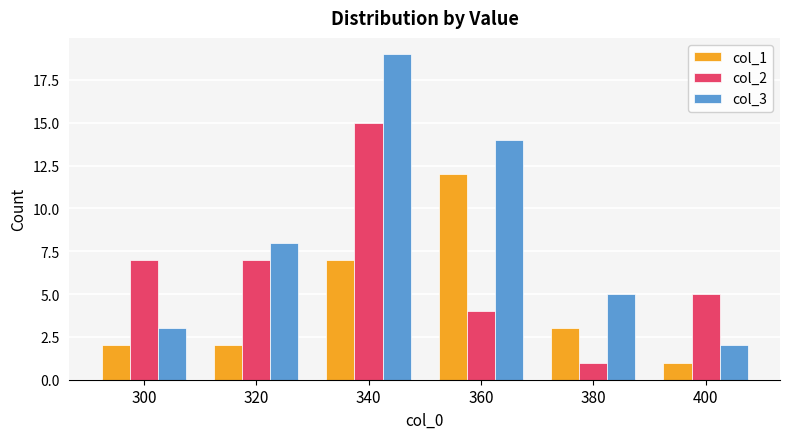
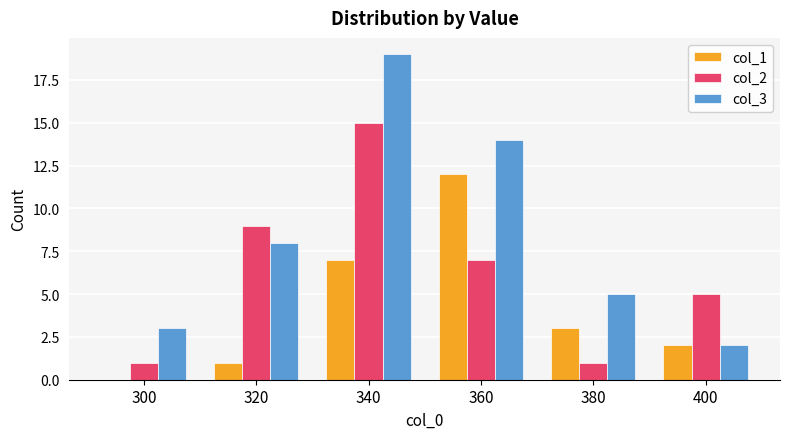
col_1, 300: 2 -> 0
col_2, 300: 7 -> 1
col_1, 320: 2 -> 1
col_2, 320: 7 -> 9
col_2, 360: 4 -> 7
col_1, 400: 1 -> 2
